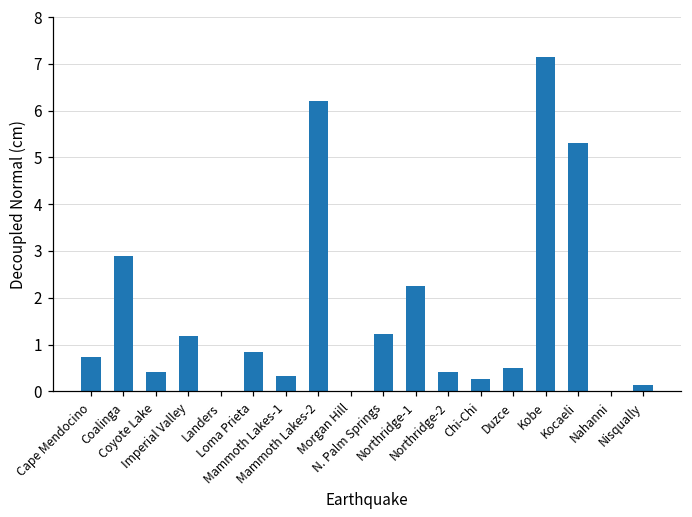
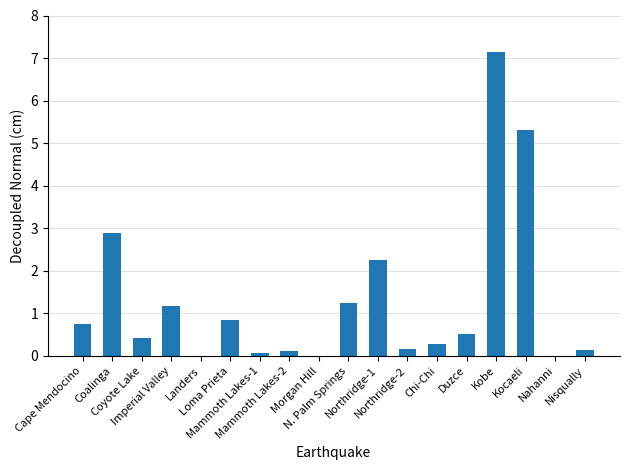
Mammoth Lakes-1: 0.3 -> 0.1
Mammoth Lakes-2: 6.2 -> 0.1
Northridge-2: 0.4 -> 0.2
